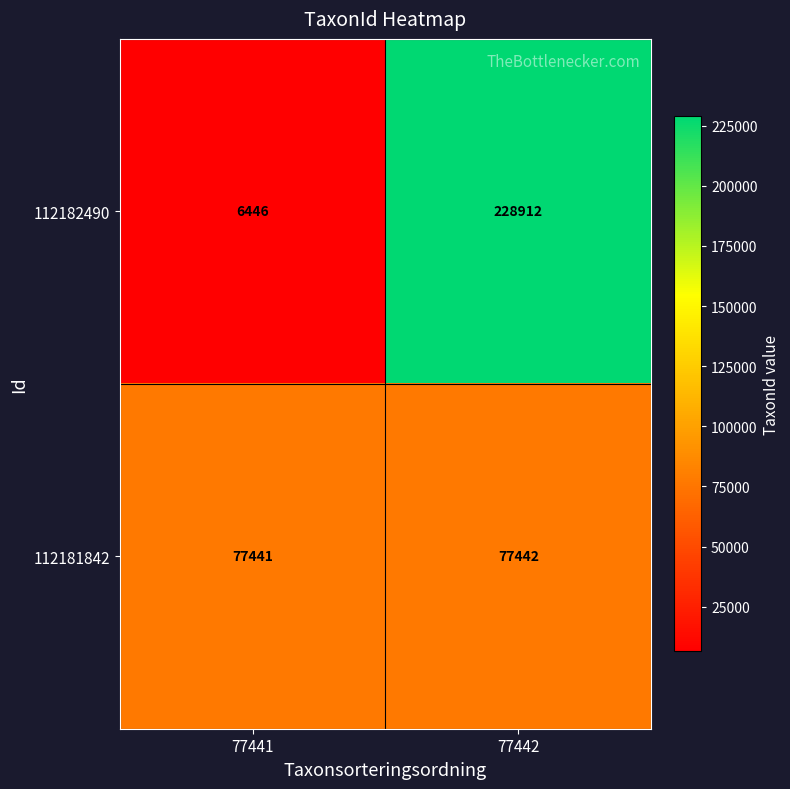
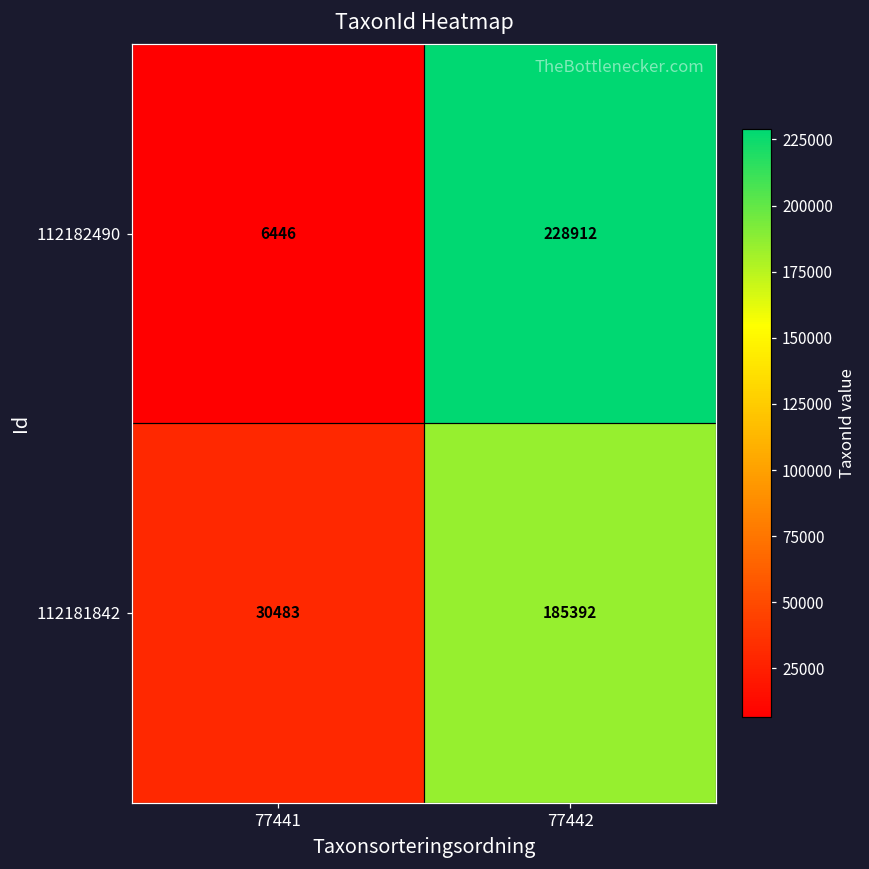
112181842, 77441: 77441 -> 30483
112181842, 77442: 77442 -> 185392
